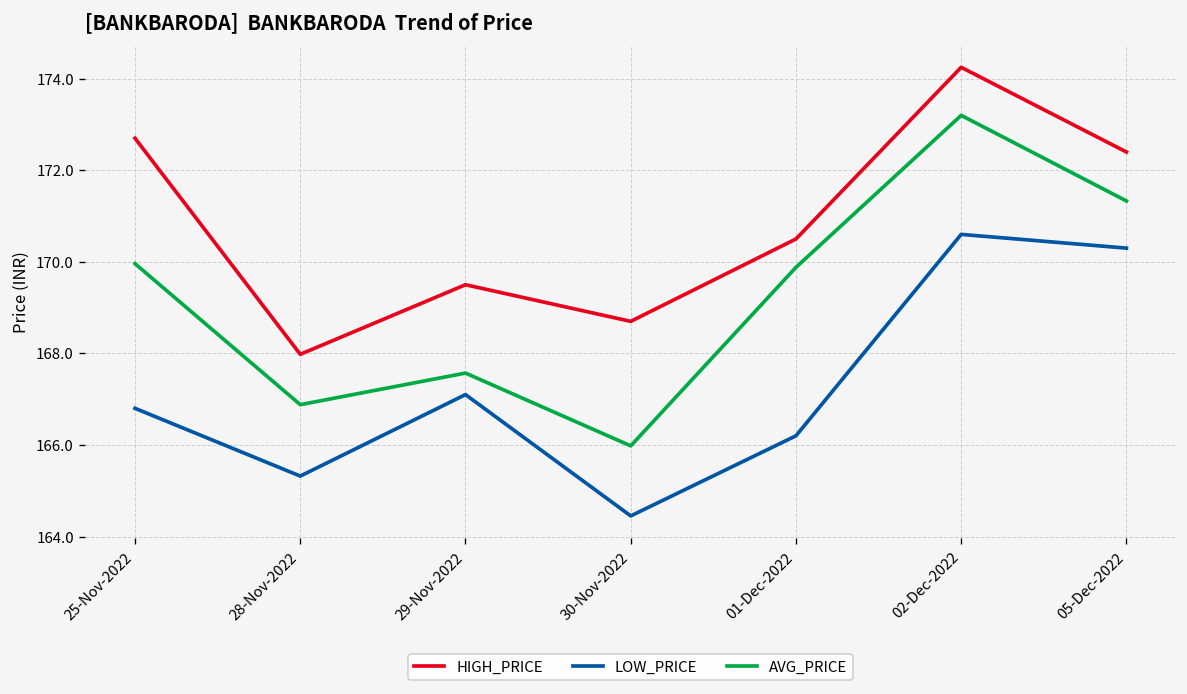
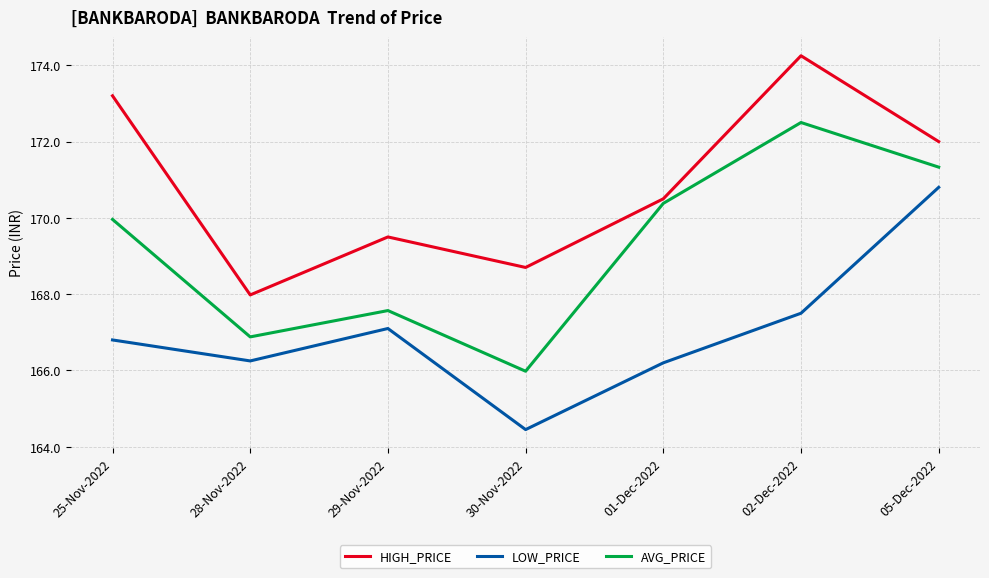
HIGH_PRICE, 25-Nov-2022: 172.7 -> 173.2
LOW_PRICE, 28-Nov-2022: 165.3 -> 166.3
AVG_PRICE, 01-Dec-2022: 169.9 -> 170.4
LOW_PRICE, 02-Dec-2022: 170.6 -> 167.5
AVG_PRICE, 02-Dec-2022: 173.2 -> 172.5
HIGH_PRICE, 05-Dec-2022: 172.4 -> 172.0
LOW_PRICE, 05-Dec-2022: 170.3 -> 170.8
